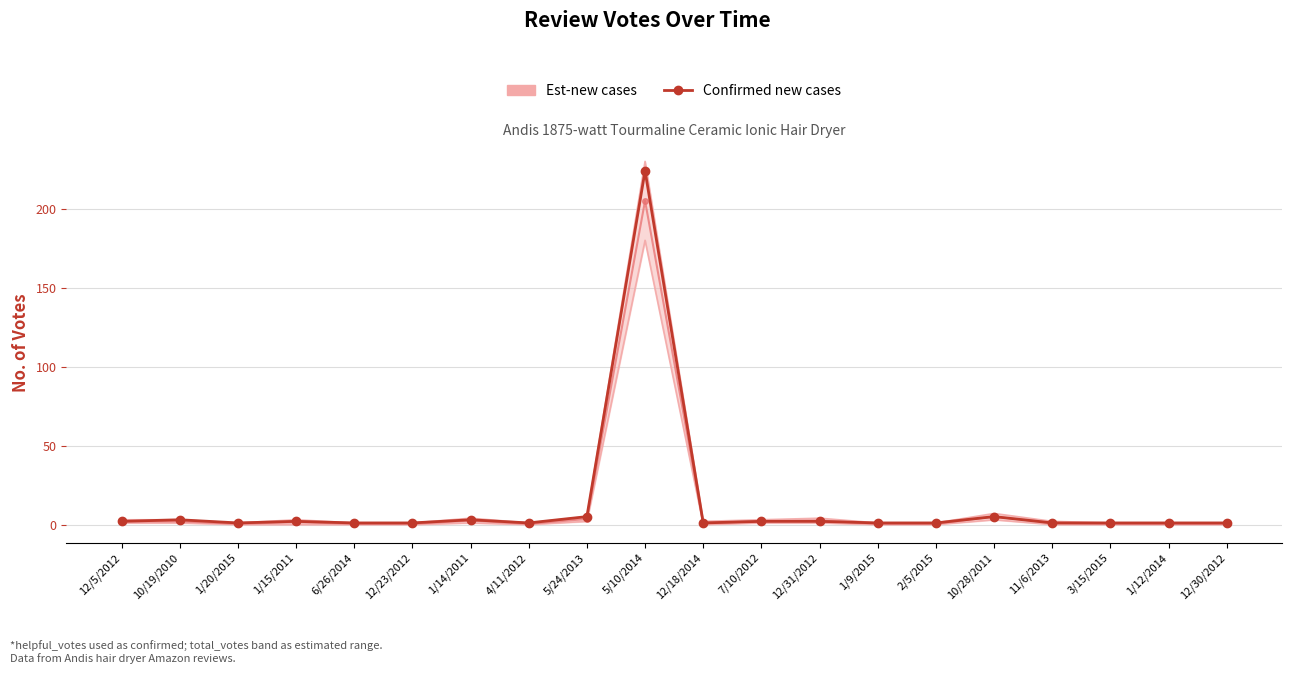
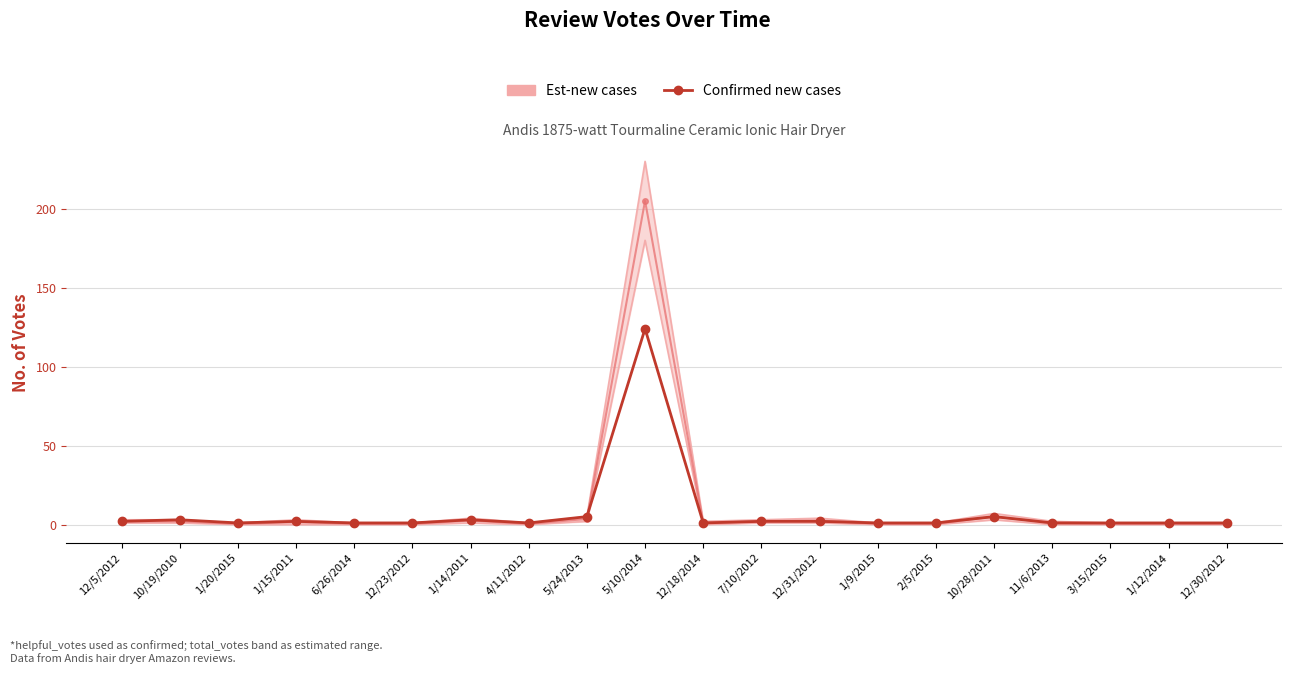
Confirmed new cases, 5/10/2014: 224 -> 124
